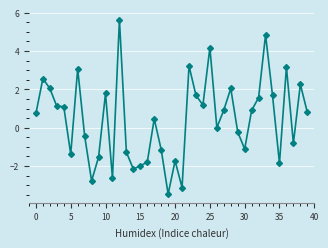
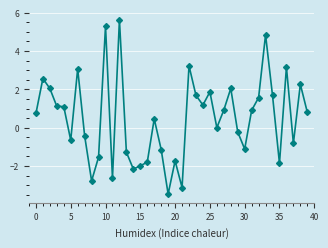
5: -1.4 -> -0.7
10: 1.8 -> 5.3
25: 4.2 -> 1.9
